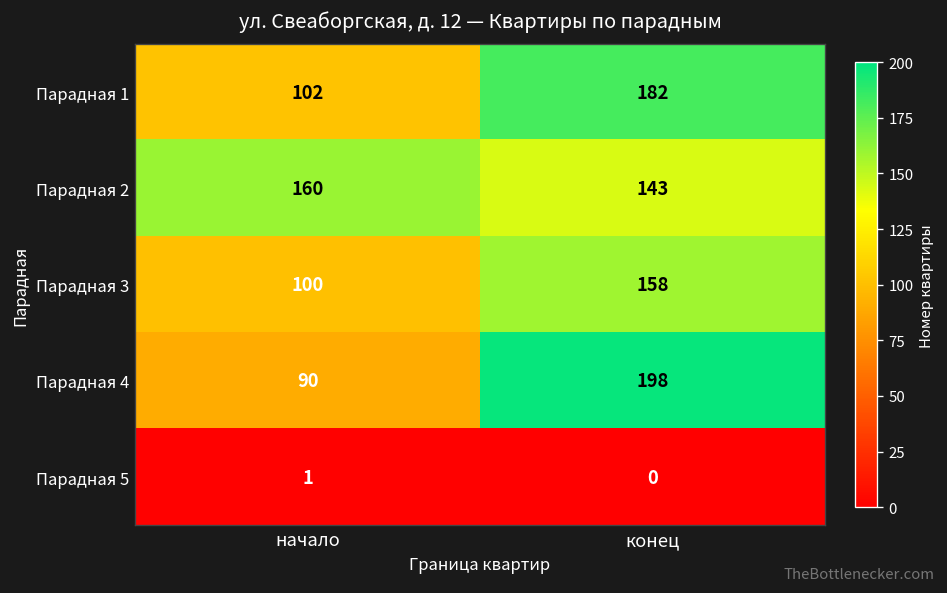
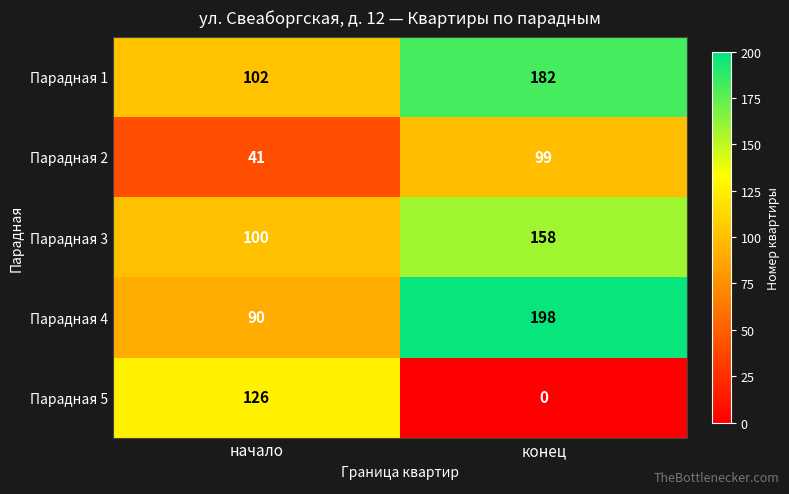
Парадная 2, начало: 160 -> 41
Парадная 2, конец: 143 -> 99
Парадная 5, начало: 1 -> 126
